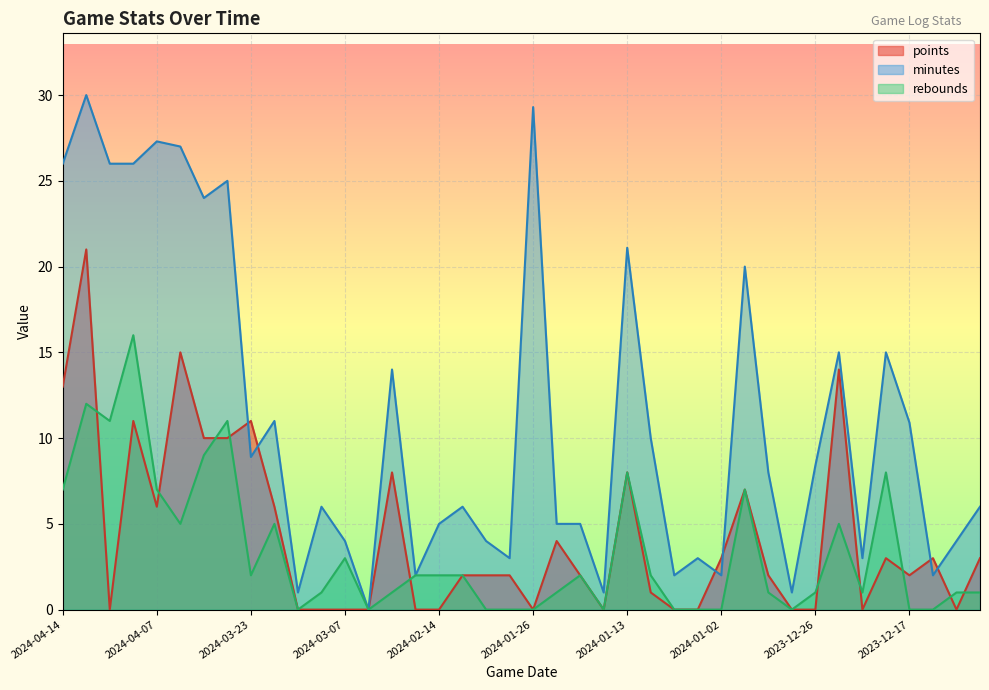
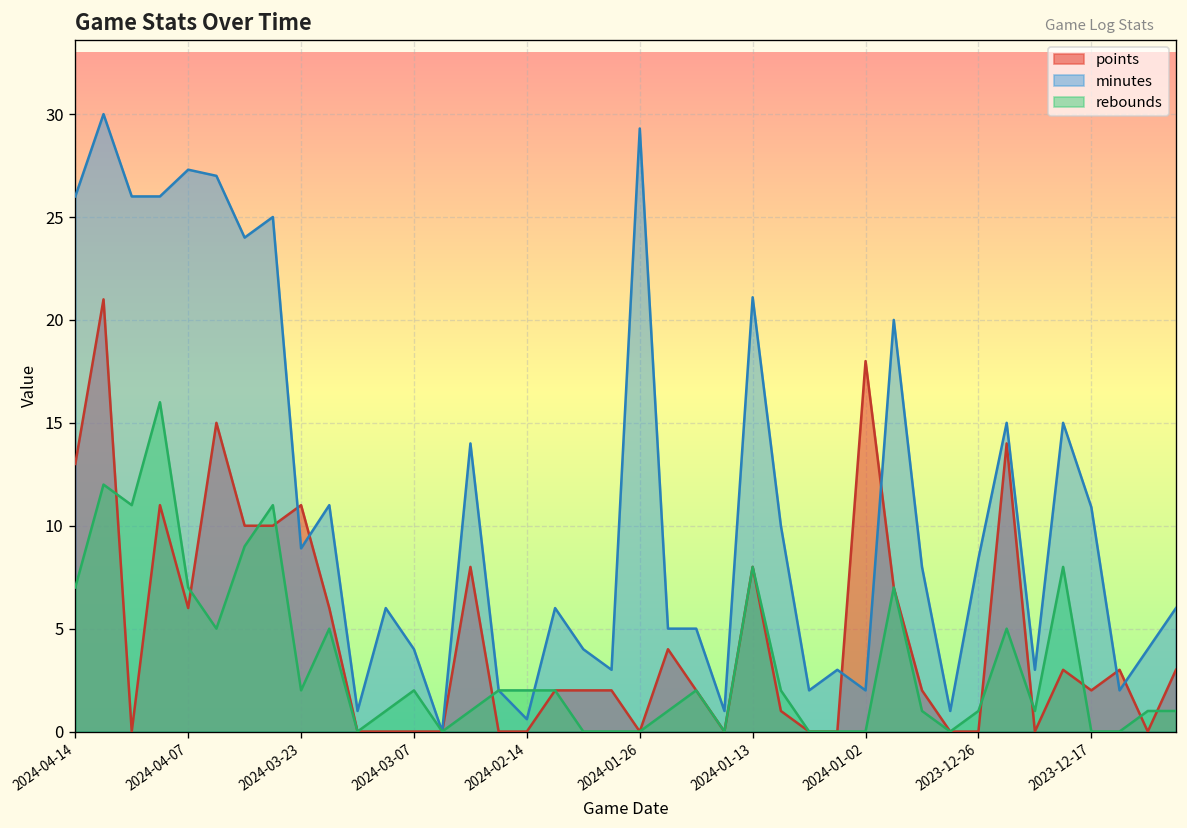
rebounds, 2024-03-07: 3 -> 2
minutes, 2024-02-14: 5.0 -> 0.6
points, 2024-01-02: 3 -> 18
